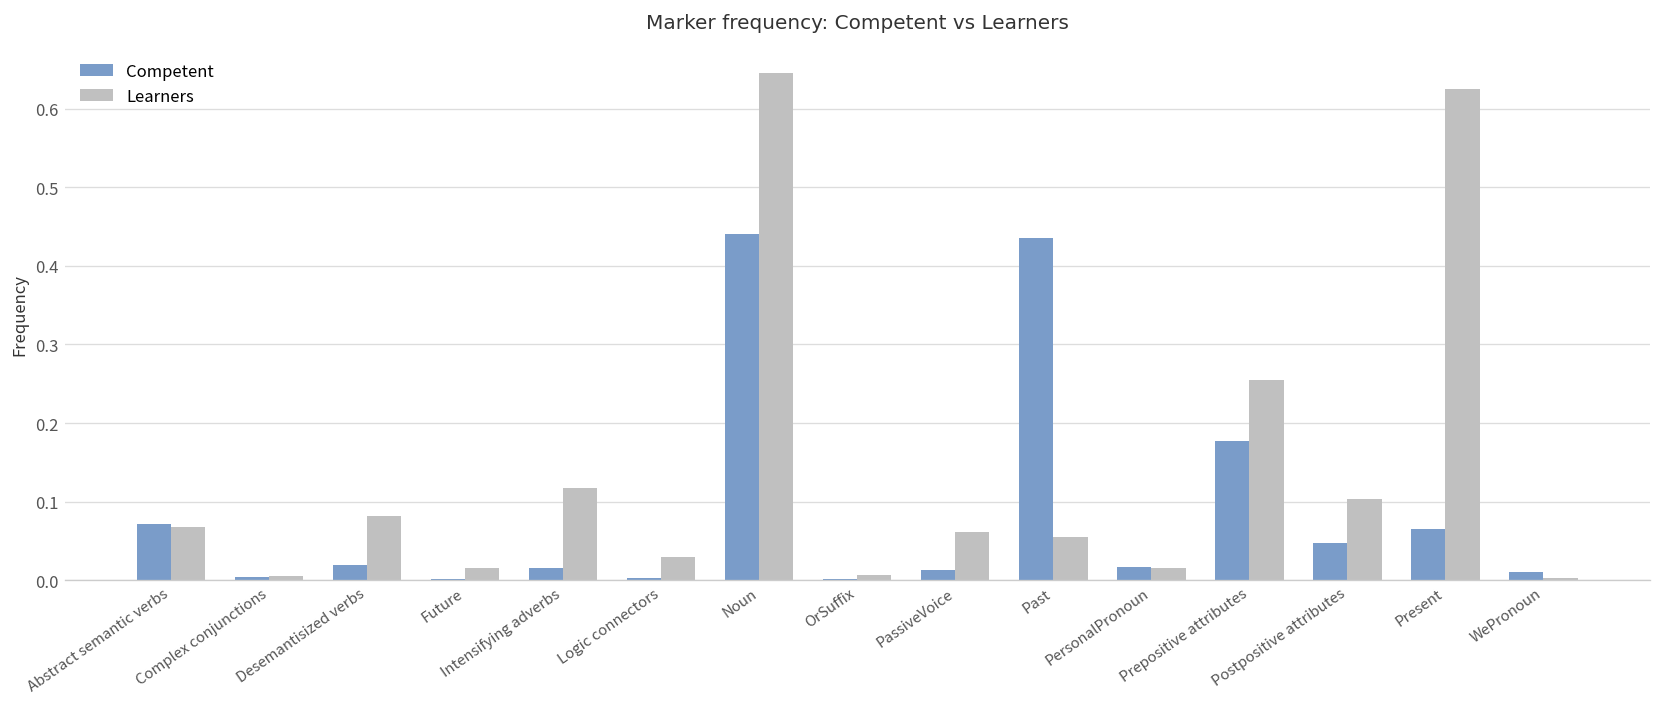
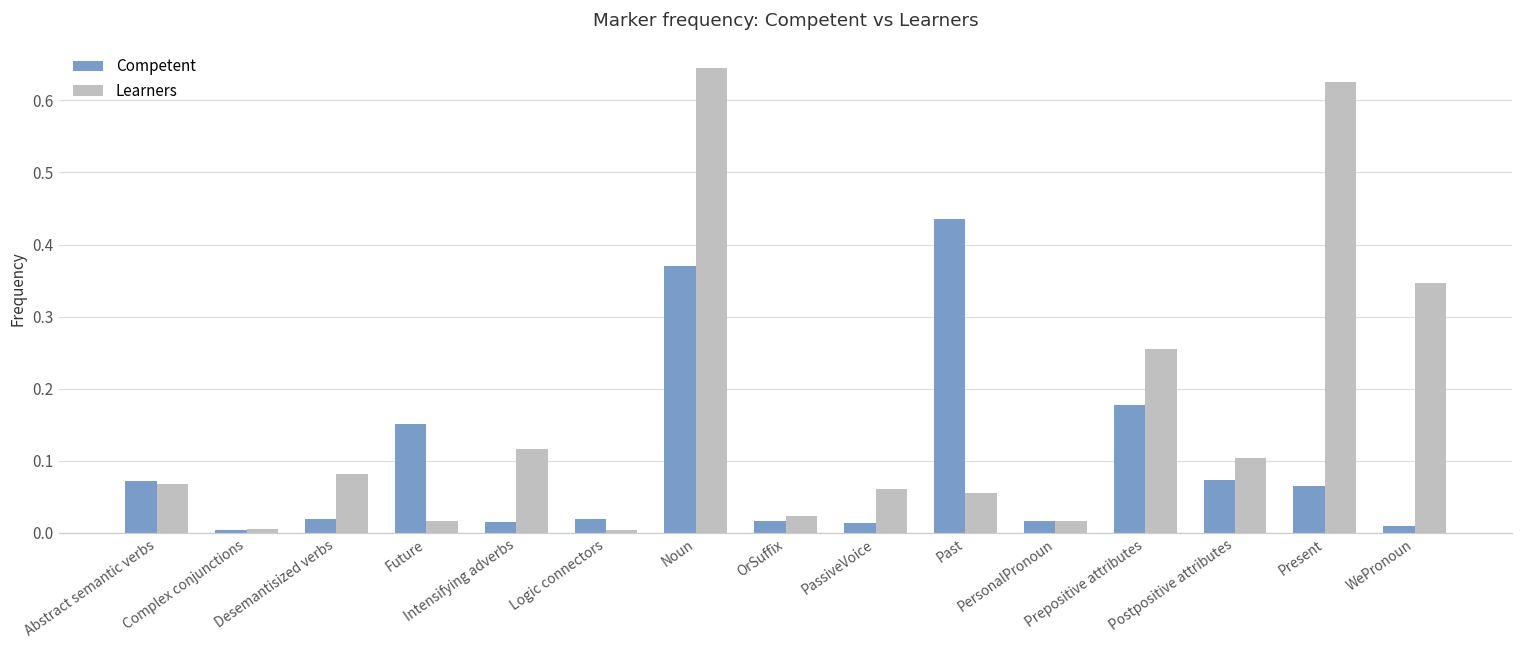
Competent, Future: 0.00 -> 0.15
Competent, Logic connectors: 0.00 -> 0.02
Learners, Logic connectors: 0.03 -> 0.00
Competent, Noun: 0.44 -> 0.37
Competent, OrSuffix: 0.00 -> 0.02
Learners, OrSuffix: 0.01 -> 0.02
Competent, Postpositive attributes: 0.05 -> 0.07
Learners, WePronoun: 0.00 -> 0.35
